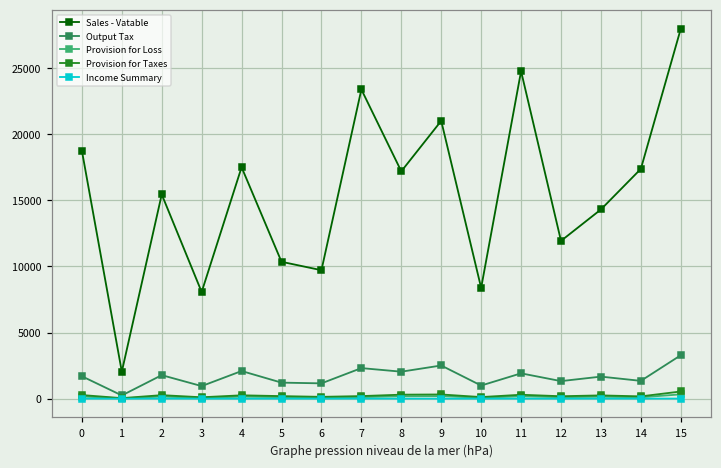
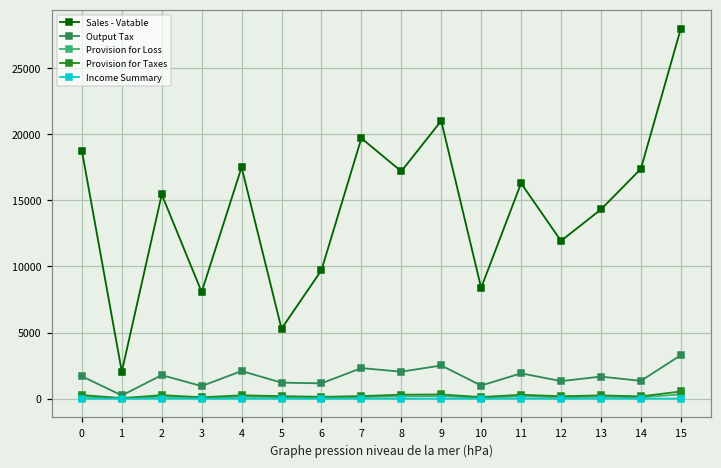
Sales - Vatable, 5: 10300 -> 5300
Sales - Vatable, 7: 23400 -> 19700
Sales - Vatable, 11: 24800 -> 16300
